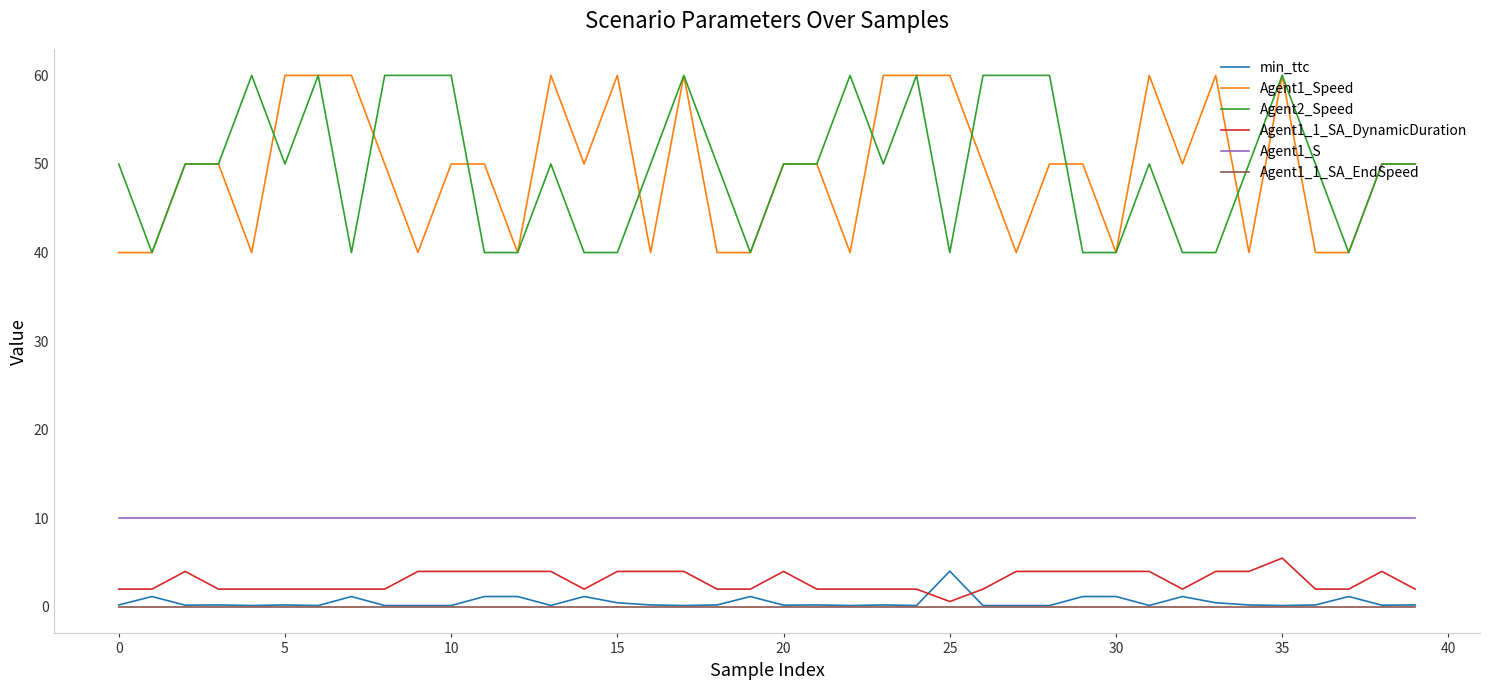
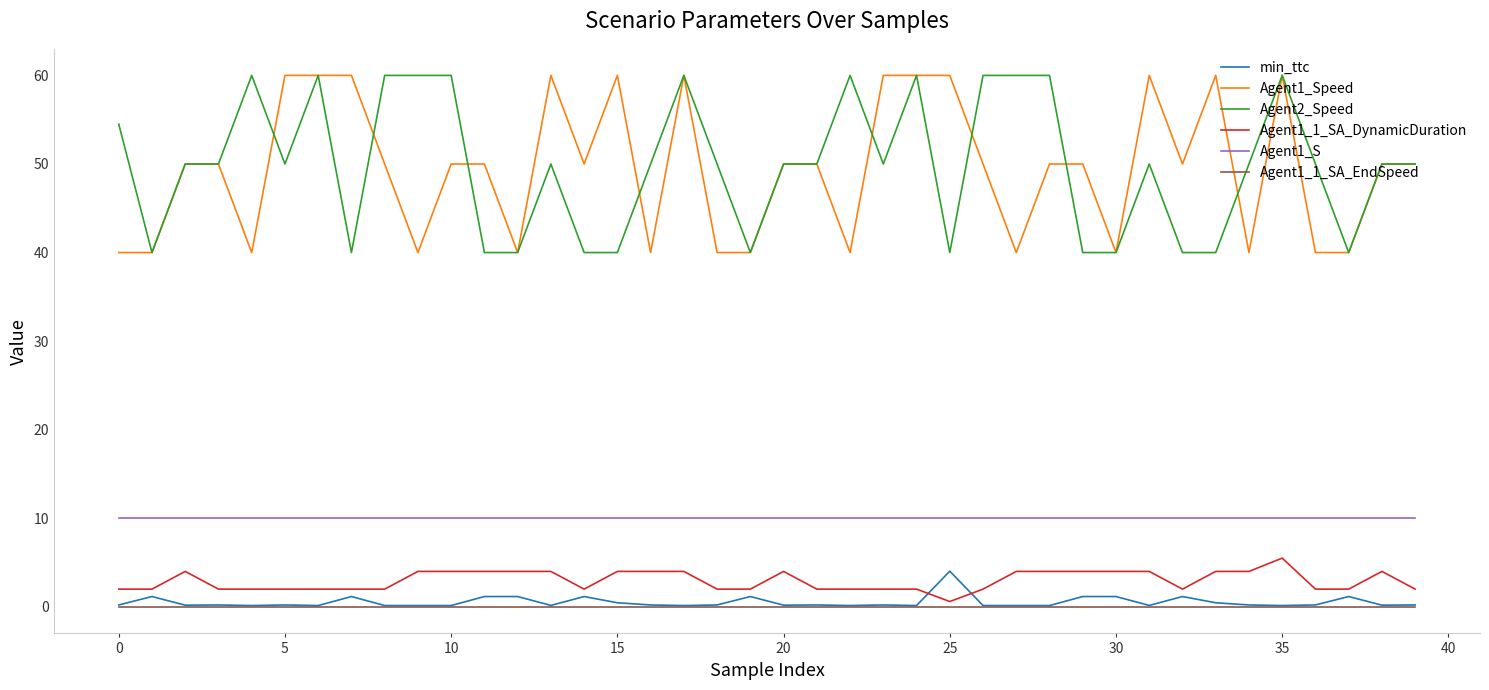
Agent2_Speed, 0: 50 -> 55
